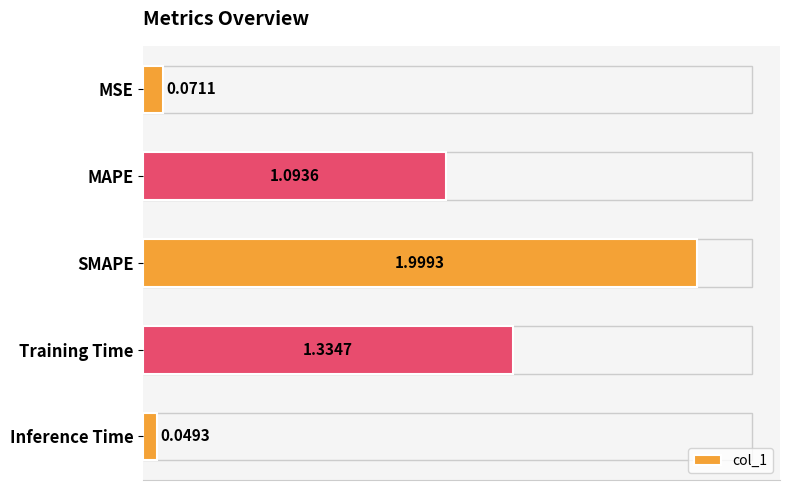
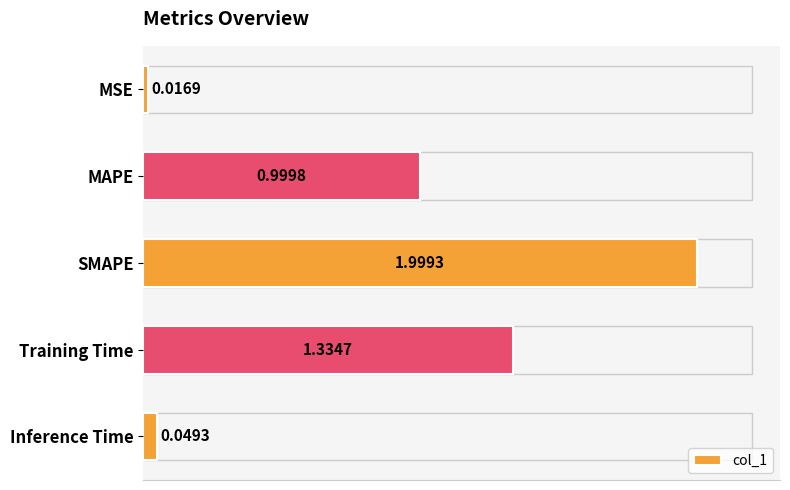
MSE: 0.0711 -> 0.0169
MAPE: 1.0936 -> 0.9998
